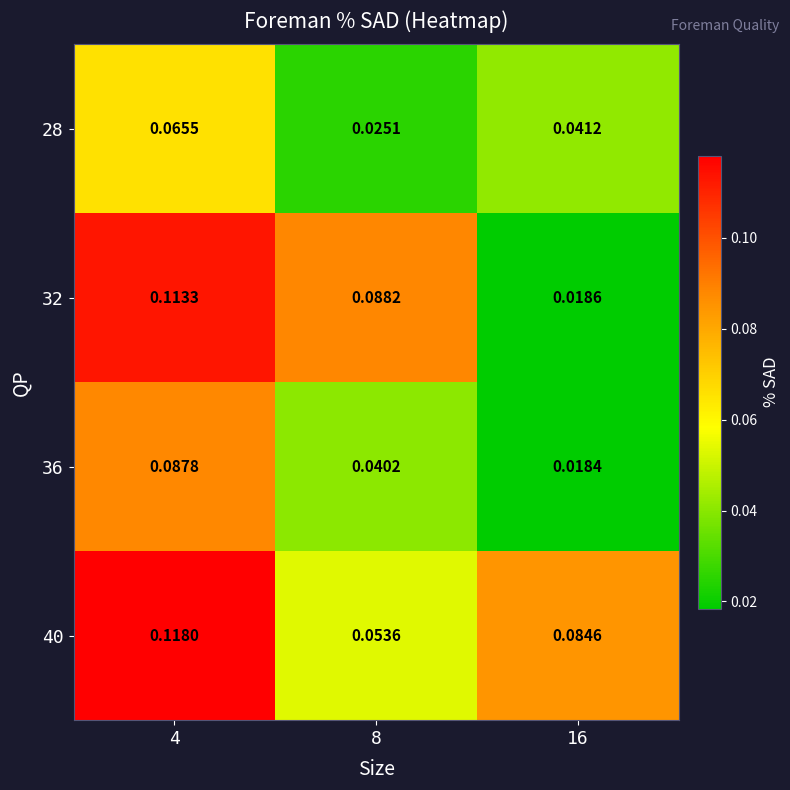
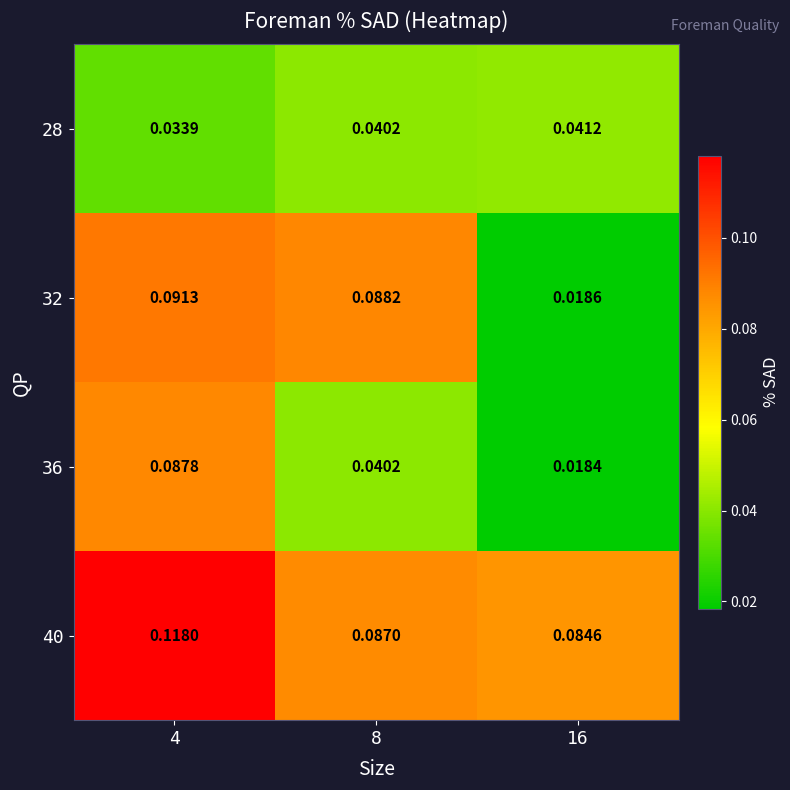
28, 4: 0.0655 -> 0.0339
28, 8: 0.0251 -> 0.0402
32, 4: 0.1133 -> 0.0913
40, 8: 0.0536 -> 0.0870
